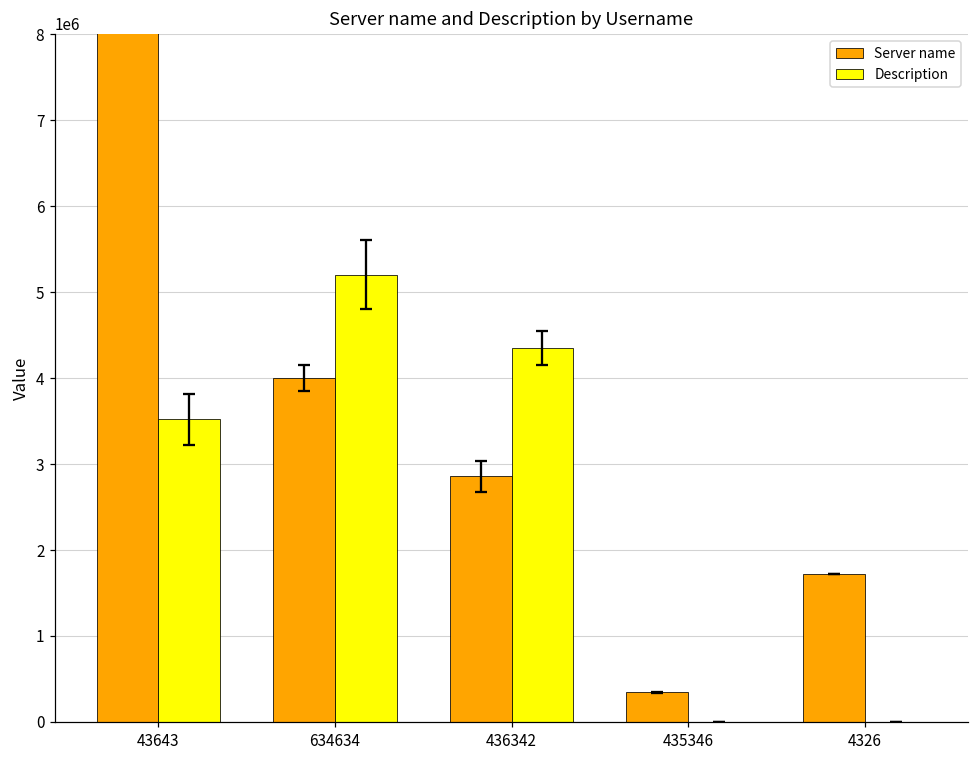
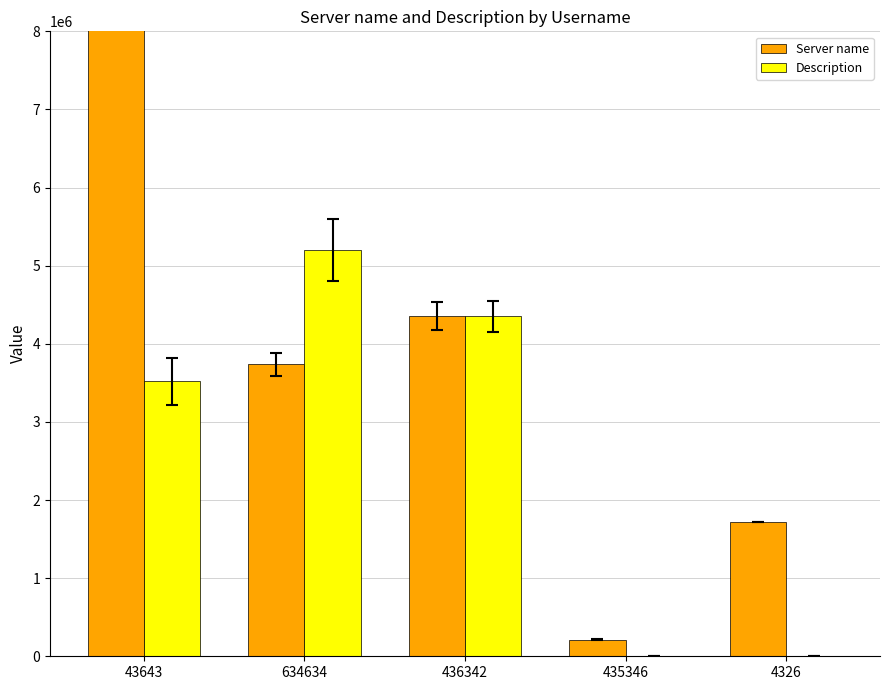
Server name, 634634: 4000000 -> 3700000
Server name, 436342: 2900000 -> 4400000
Server name, 435346: 300000 -> 200000
